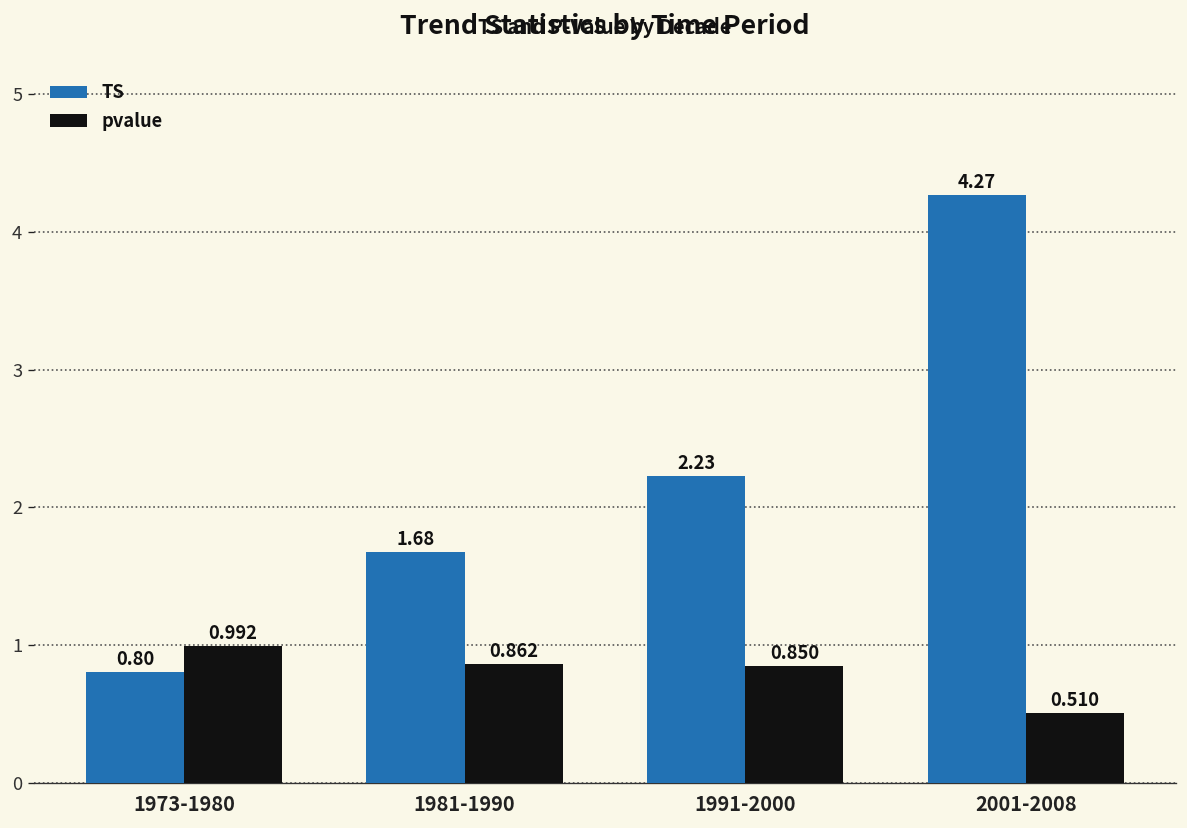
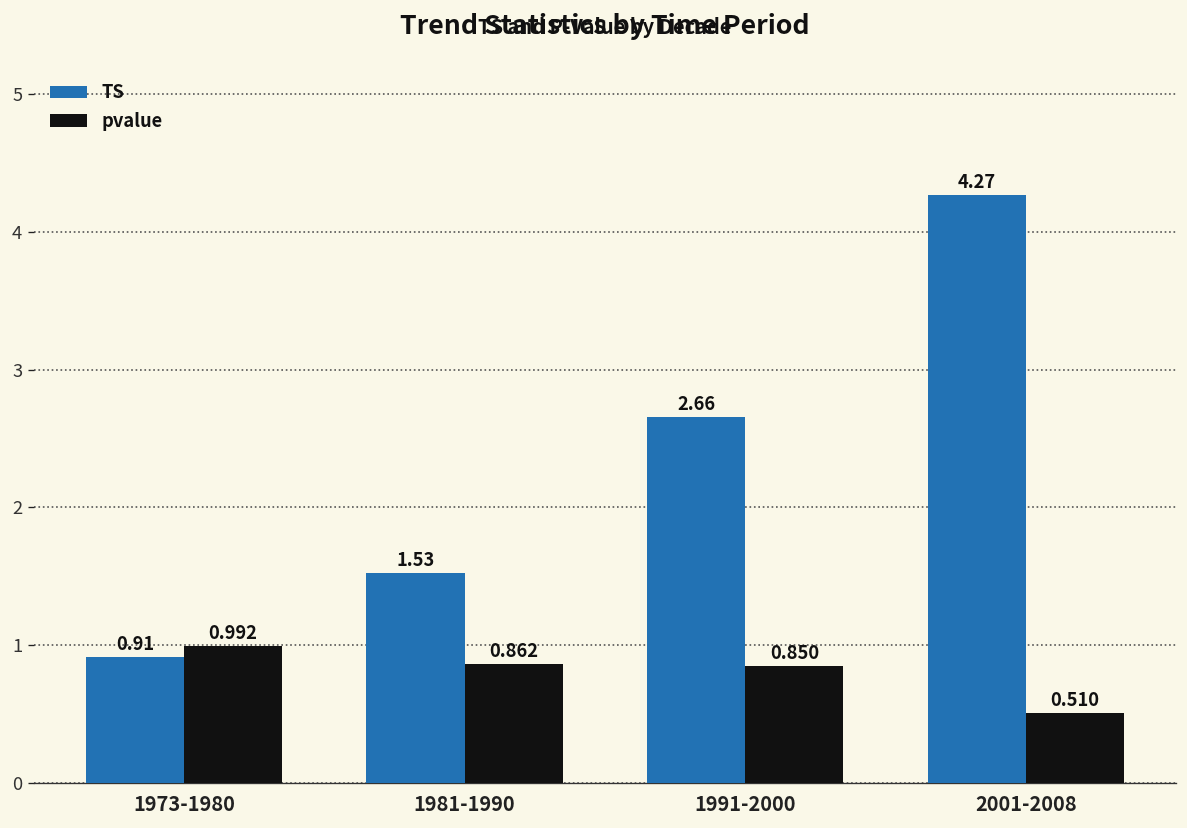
TS, 1973-1980: 0.80 -> 0.91
TS, 1981-1990: 1.68 -> 1.53
TS, 1991-2000: 2.23 -> 2.66
